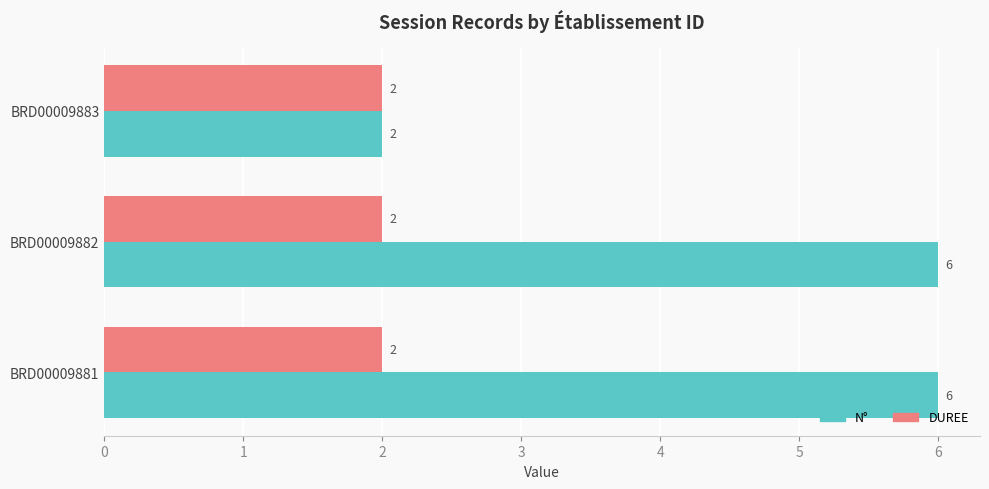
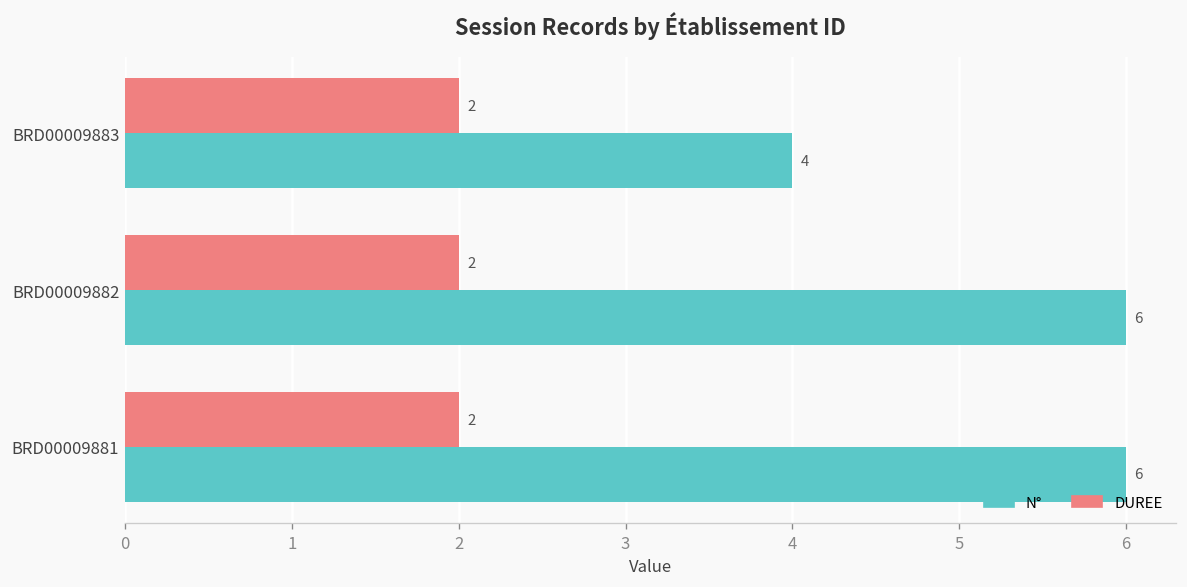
N°, BRD00009883: 2 -> 4
